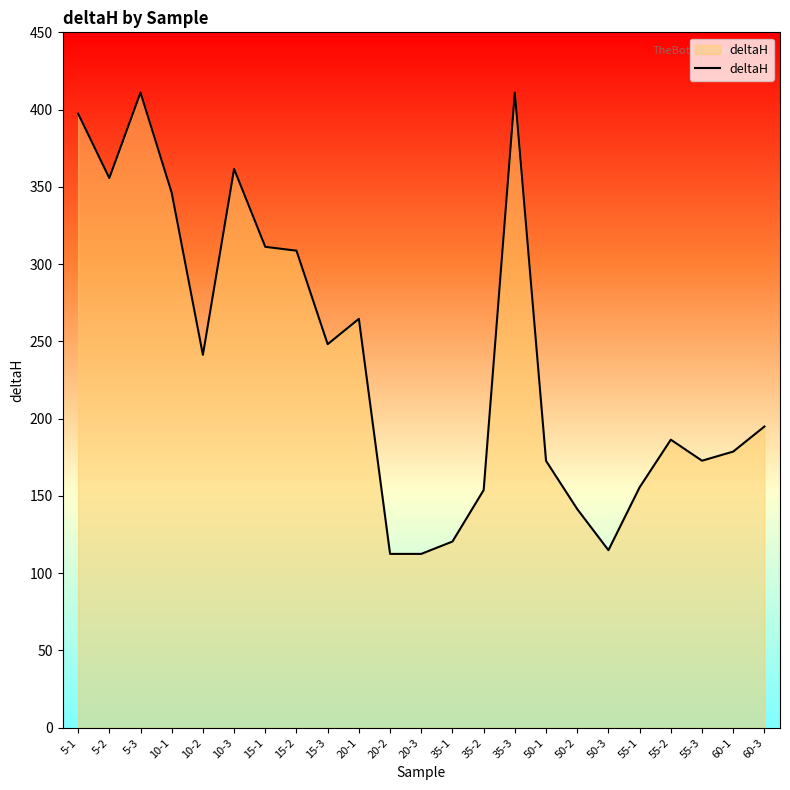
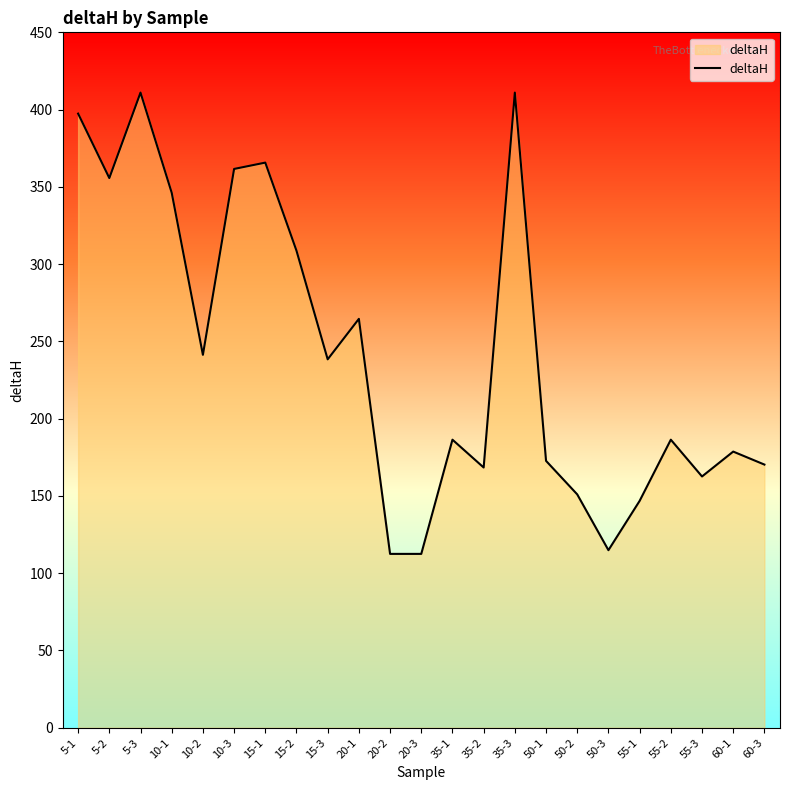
15-1: 311 -> 366
15-3: 248 -> 238
35-1: 121 -> 186
35-2: 154 -> 168
50-2: 142 -> 151
55-1: 156 -> 147
55-3: 173 -> 163
60-3: 195 -> 170
